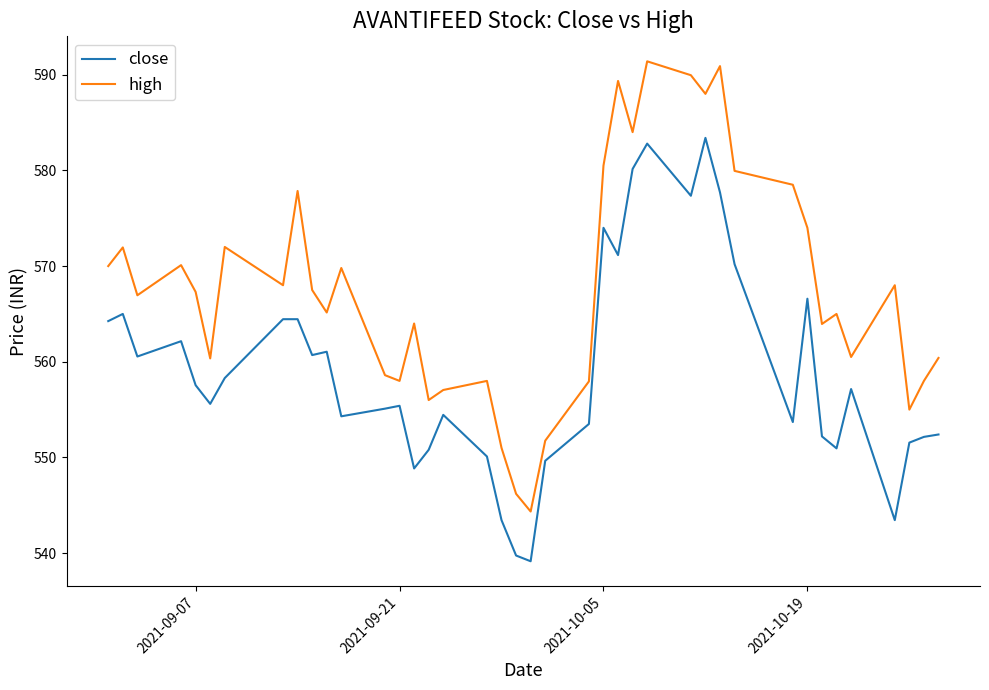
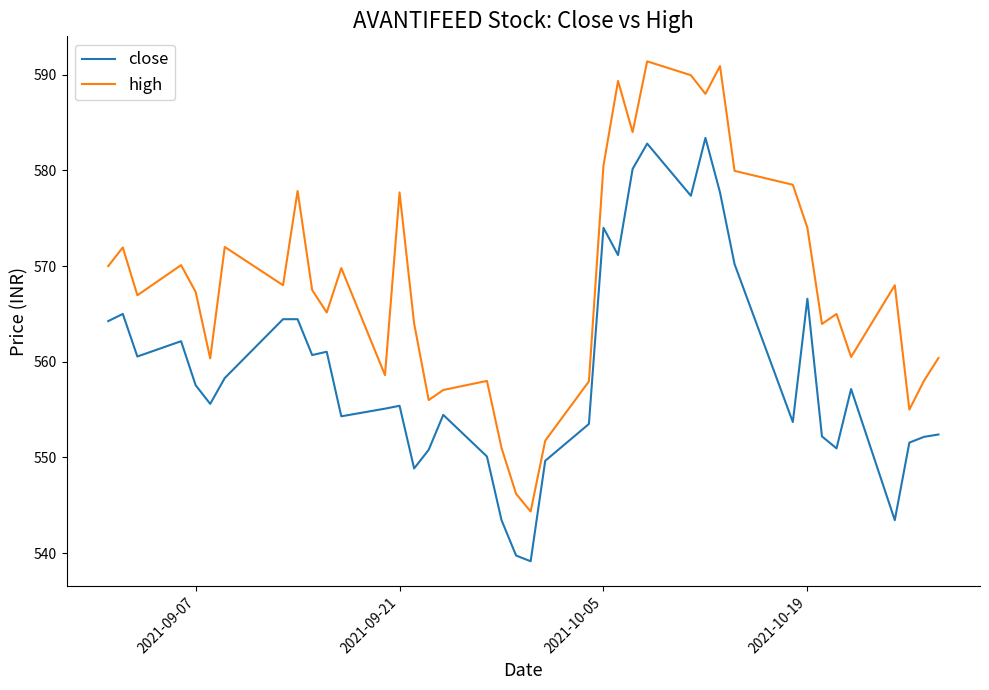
high, 2021-09-21: 558 -> 578
